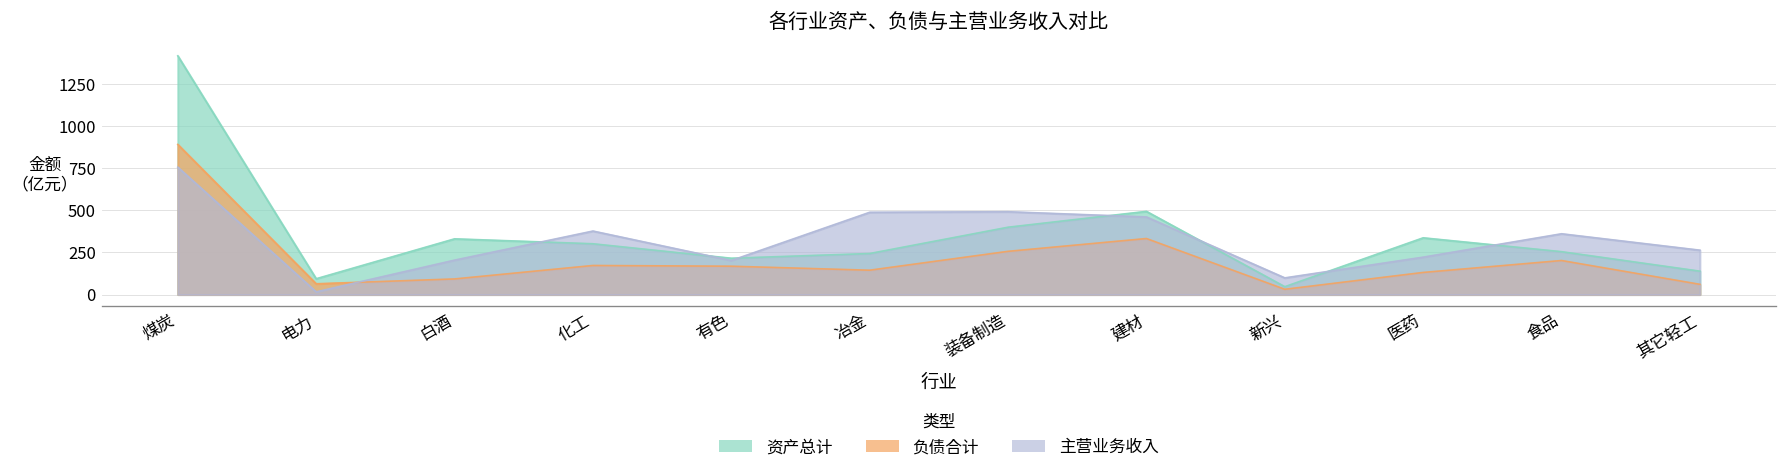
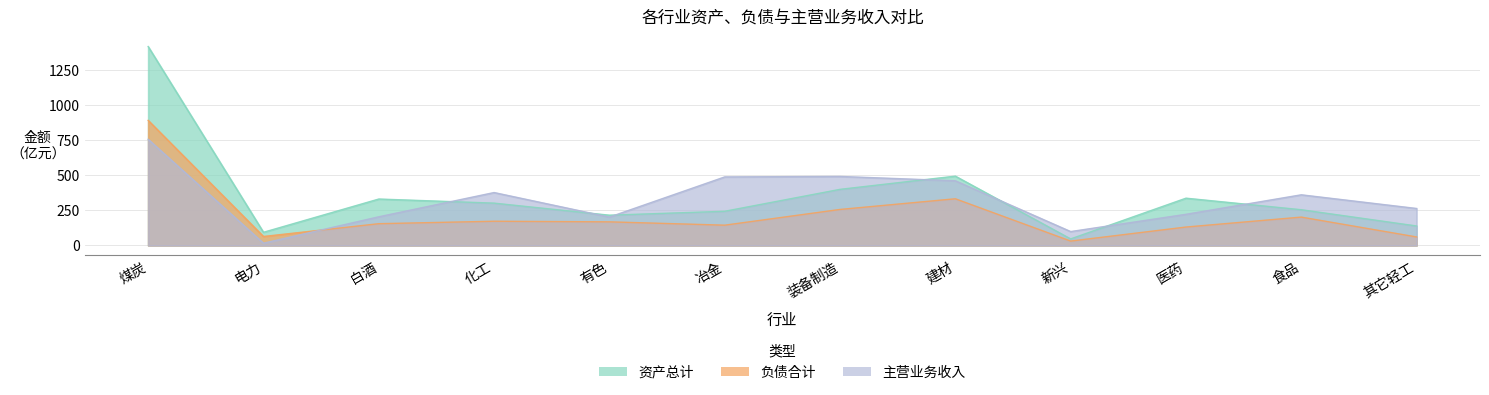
负债合计, 白酒: 90 -> 160
